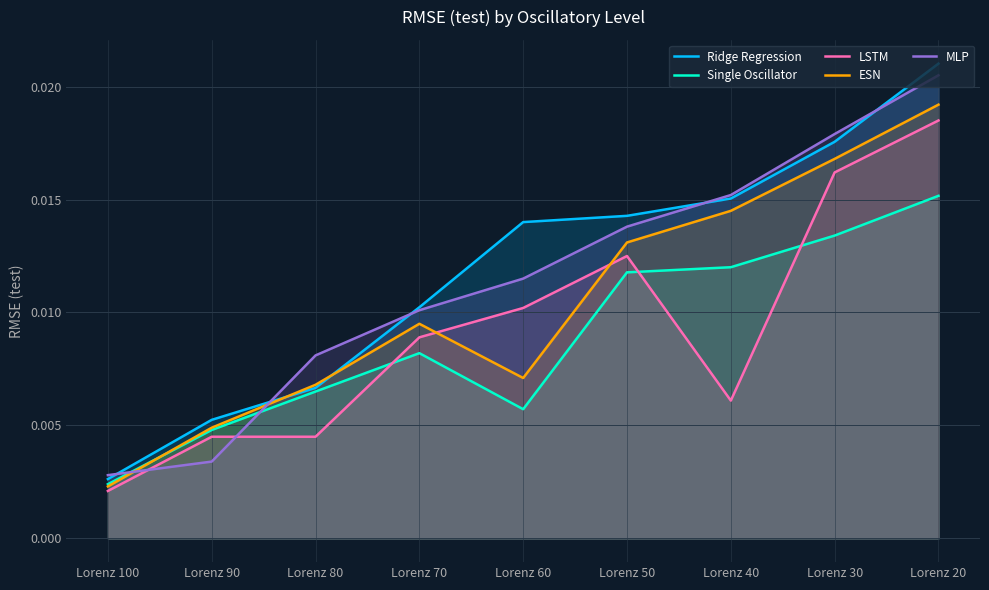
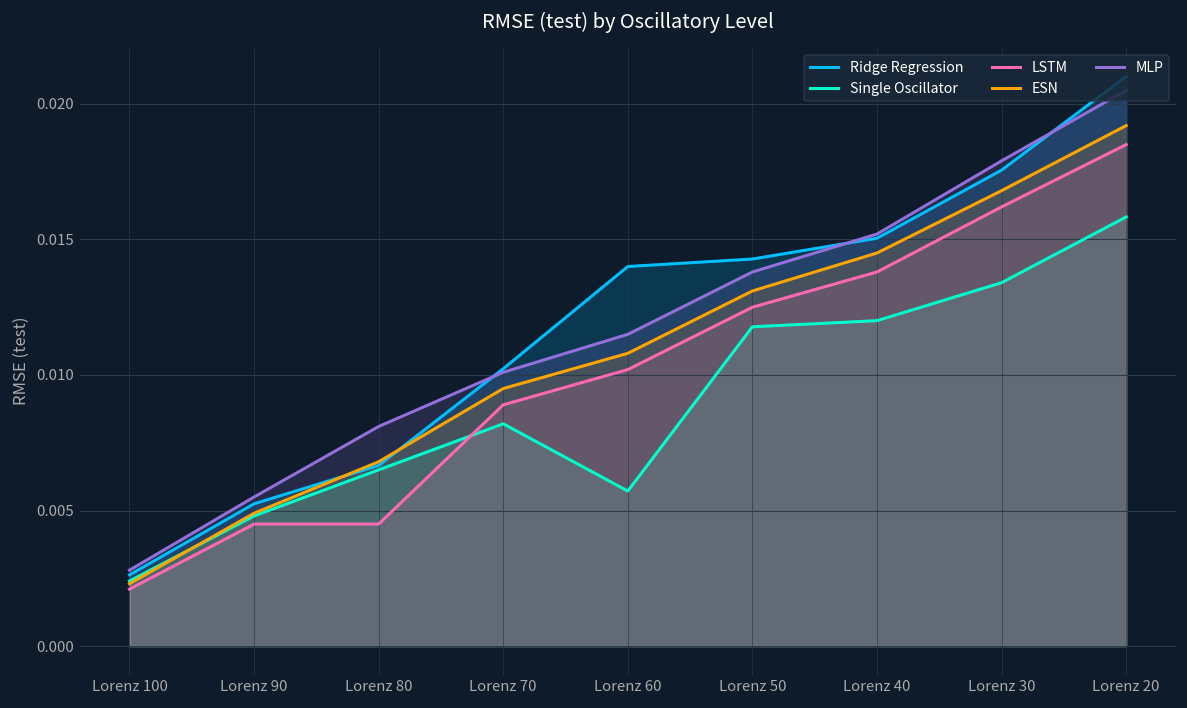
MLP, Lorenz 90: 0.0034 -> 0.0055
ESN, Lorenz 60: 0.0071 -> 0.0108
LSTM, Lorenz 40: 0.0061 -> 0.0138
Single Oscillator, Lorenz 20: 0.0152 -> 0.0158
